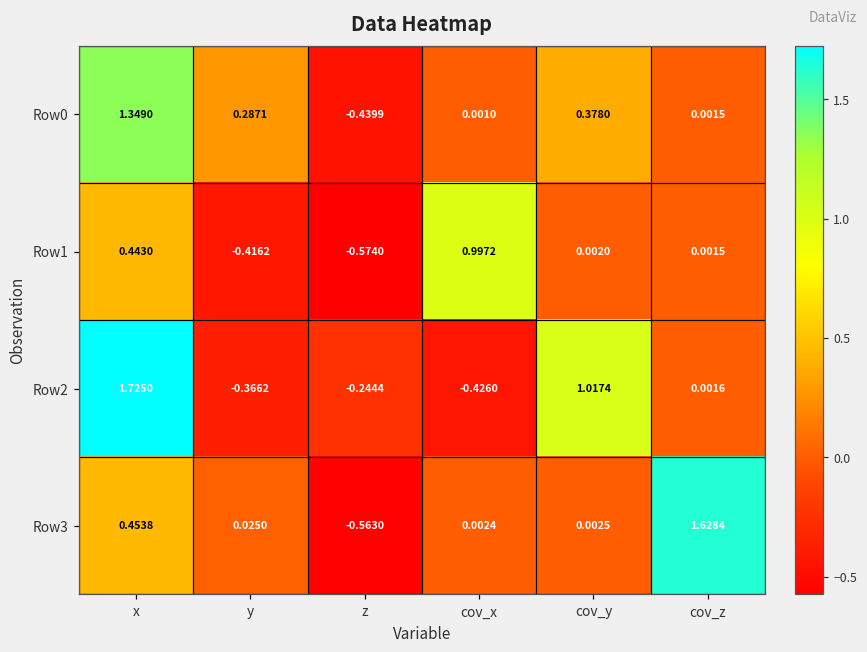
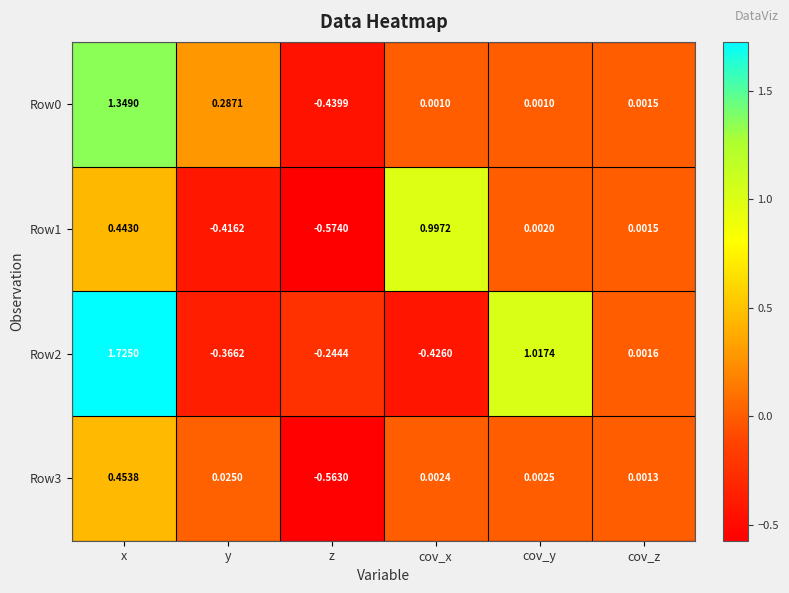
Row0, cov_y: 0.3780 -> 0.0010
Row3, cov_z: 1.6284 -> 0.0013
